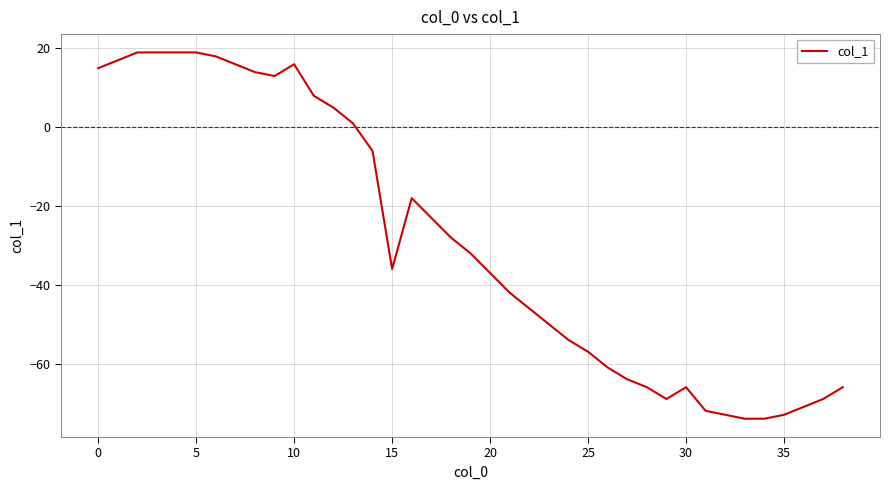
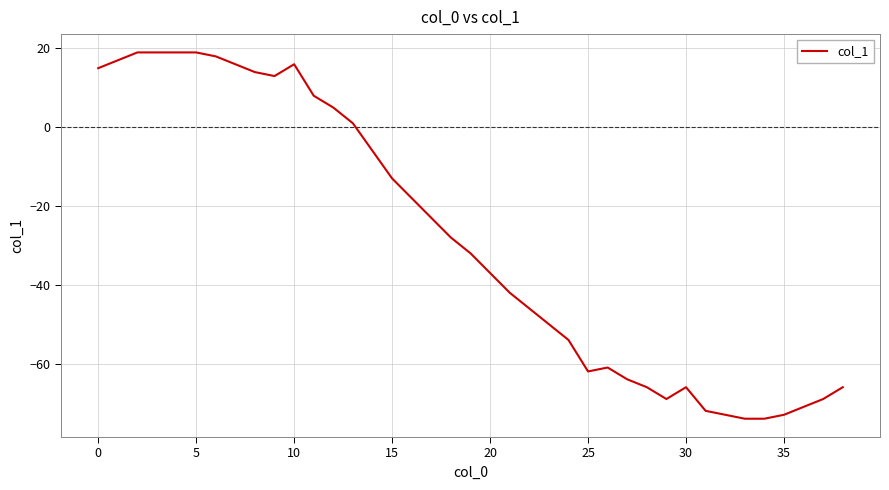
15: -36 -> -13
25: -57 -> -62
